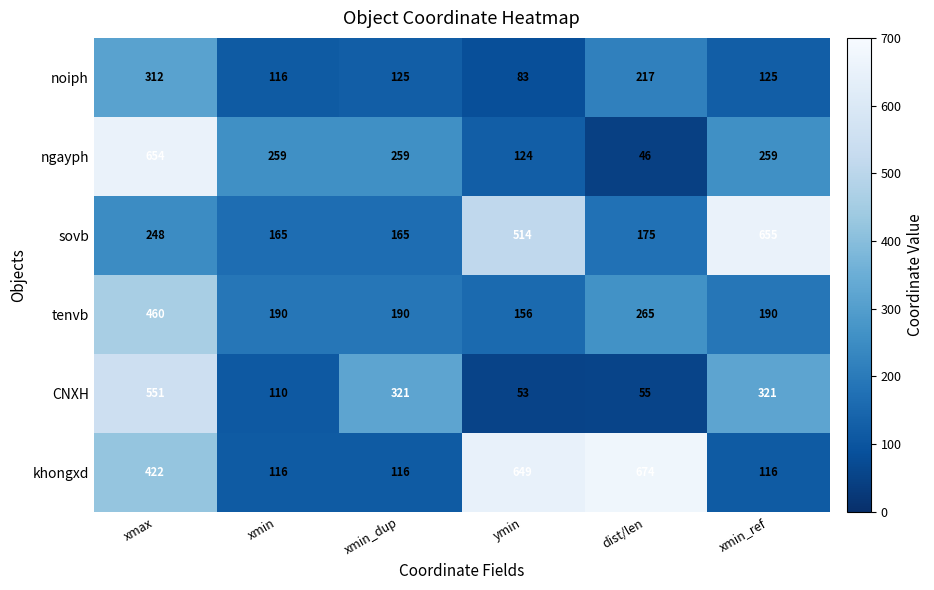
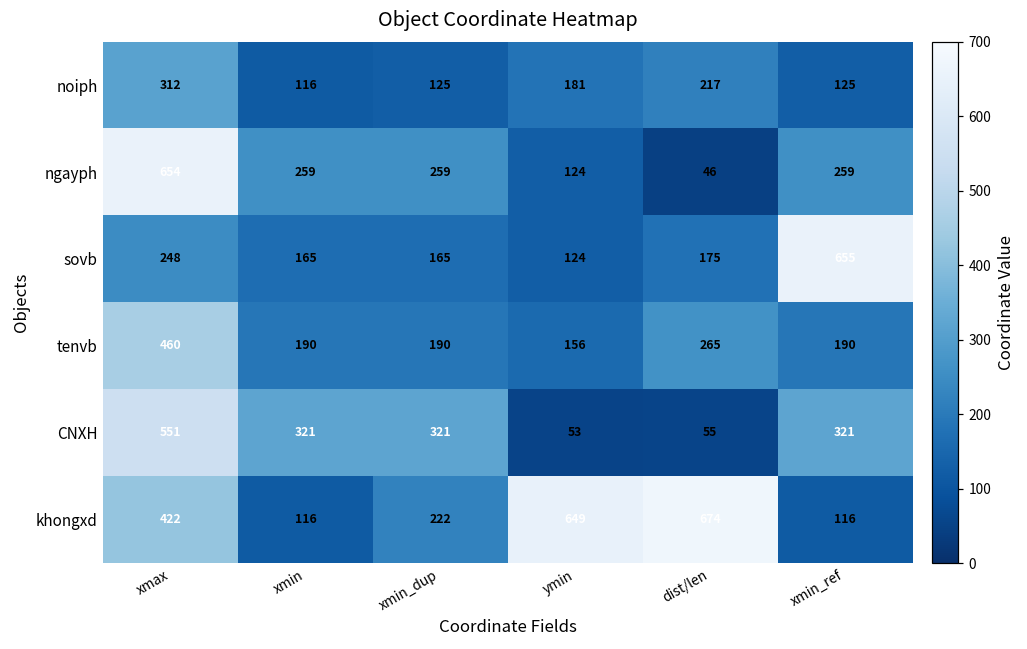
noiph, ymin: 83 -> 181
sovb, ymin: 514 -> 124
CNXH, xmin: 110 -> 321
khongxd, xmin_dup: 116 -> 222
